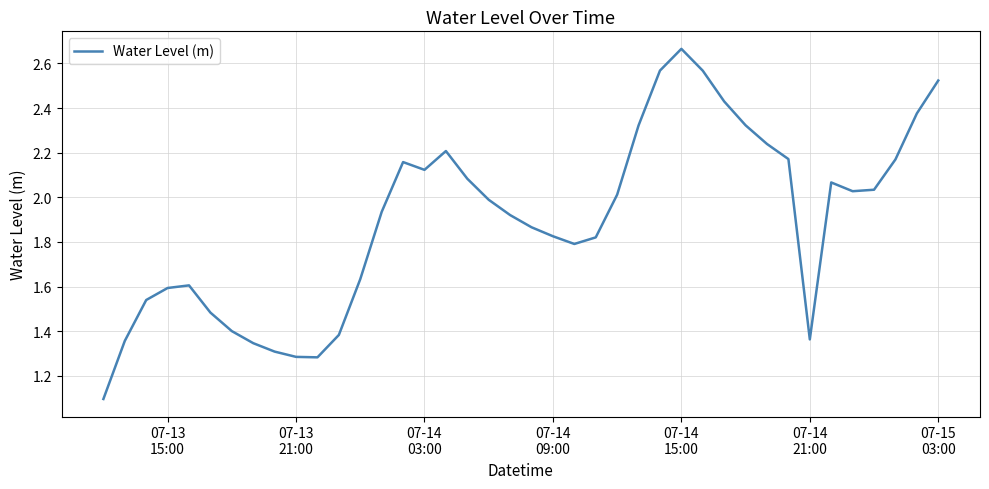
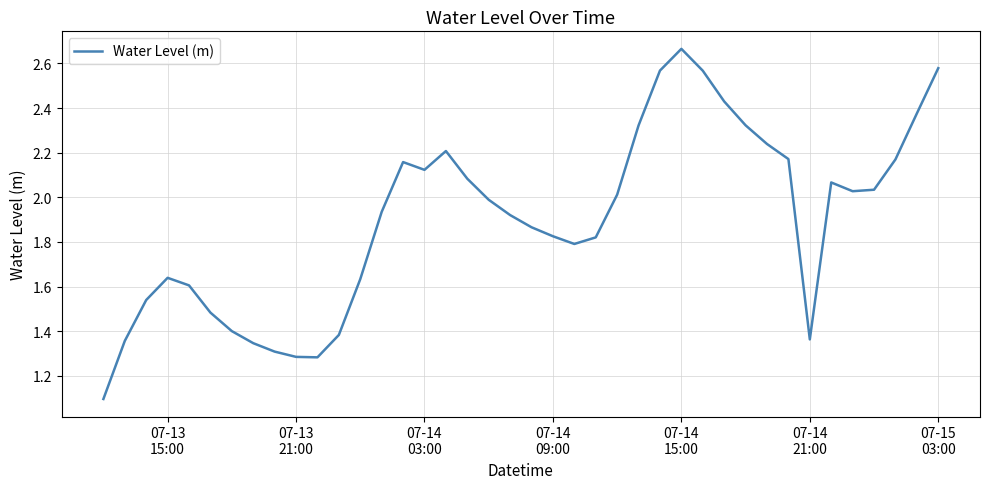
07-13 15:00: 1.59 -> 1.64
07-15 03:00: 2.52 -> 2.58
